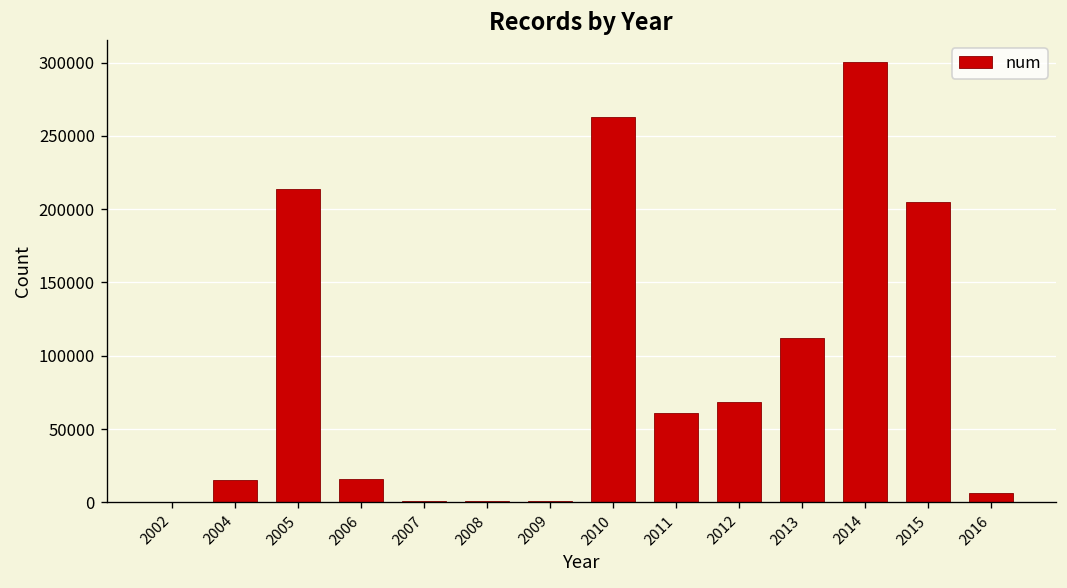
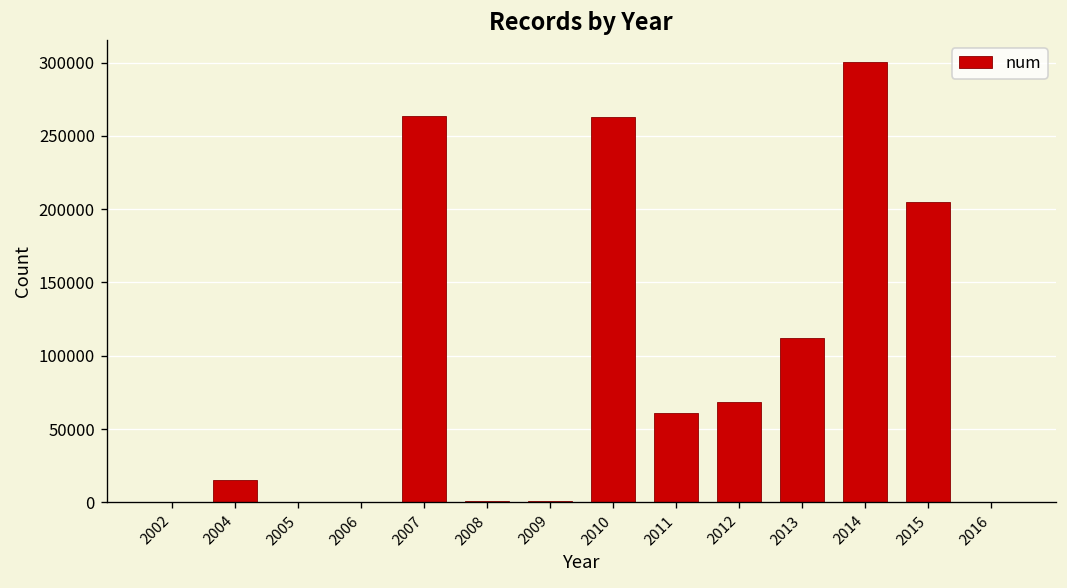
2005: 214000 -> 0
2006: 16000 -> 0
2007: 1000 -> 263000
2016: 7000 -> 0
